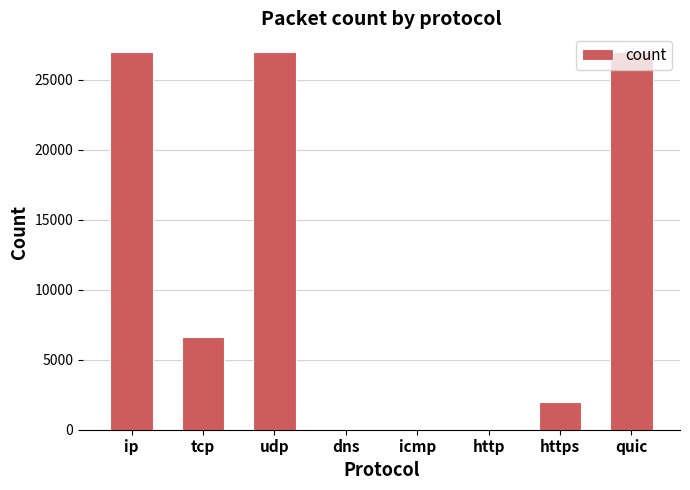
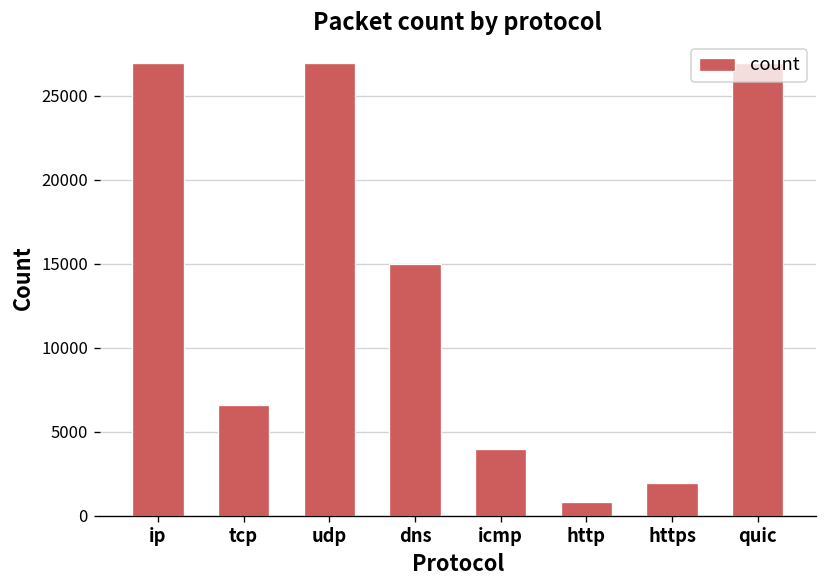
dns: 0 -> 15000
icmp: 0 -> 4000
http: 0 -> 800
